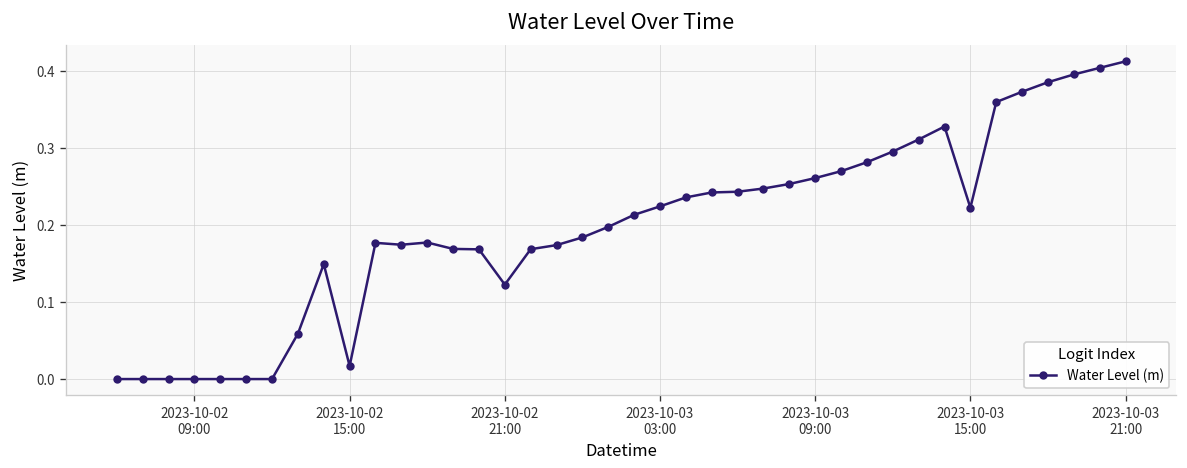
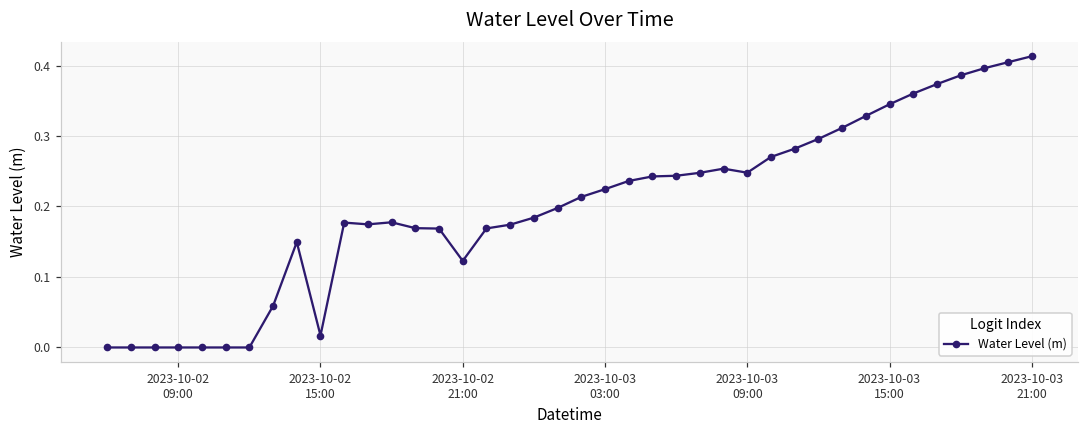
2023-10-03 09:00: 0.26 -> 0.25
2023-10-03 15:00: 0.22 -> 0.34
